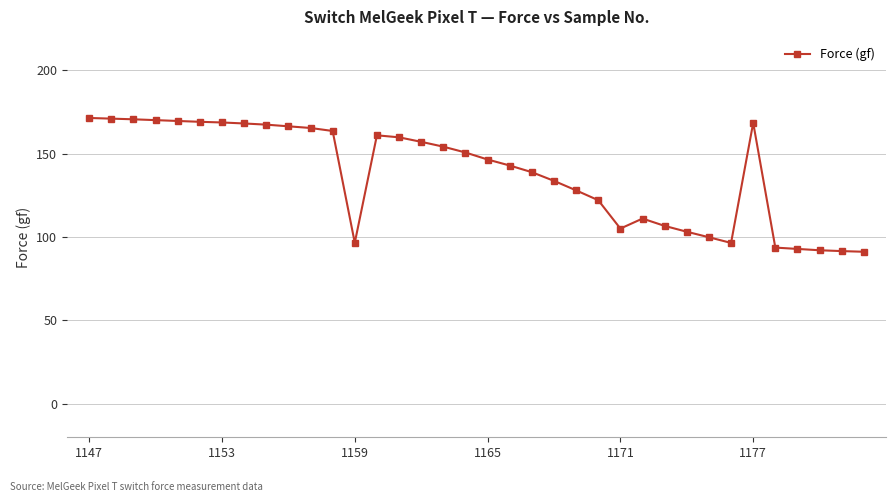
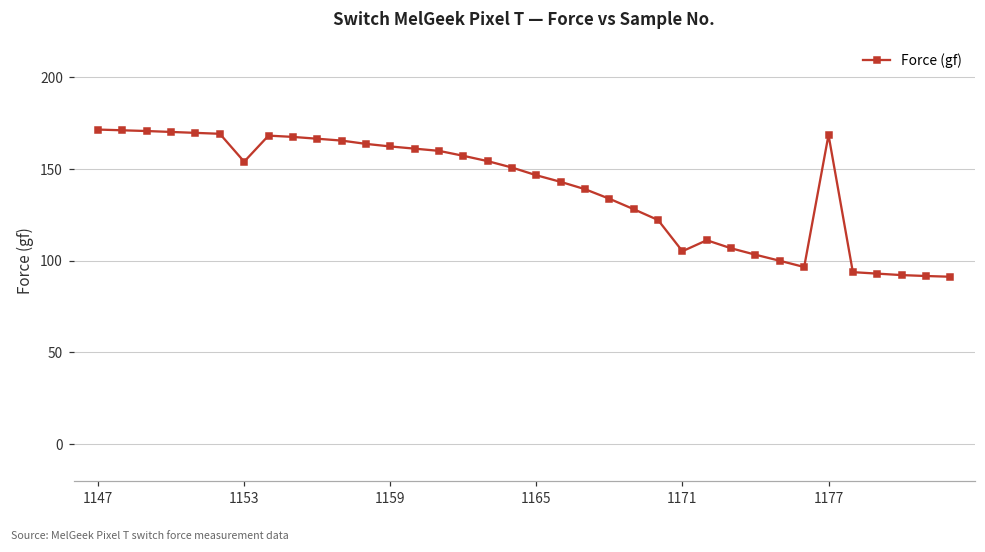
1153: 169 -> 154
1159: 97 -> 162
